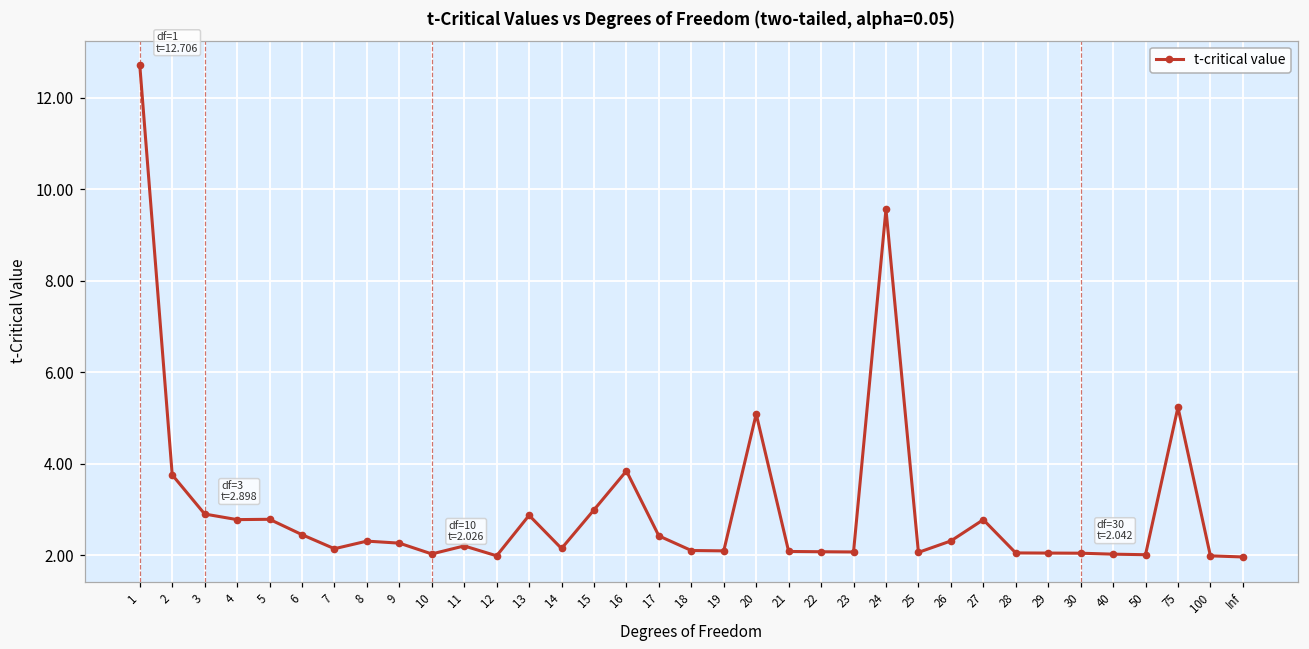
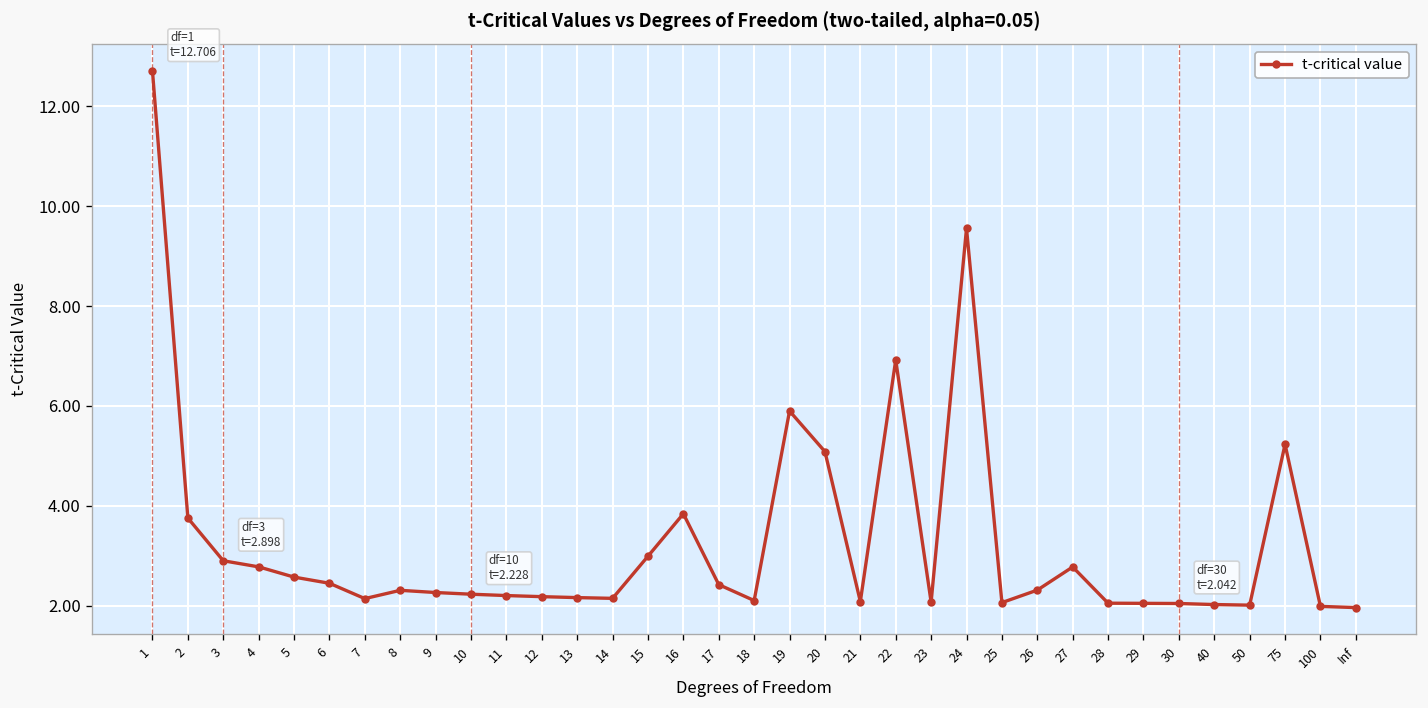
5: 2.8 -> 2.6
10: 2.026 -> 2.228
12: 2.0 -> 2.2
13: 2.9 -> 2.2
19: 2.1 -> 5.9
22: 2.1 -> 6.9
